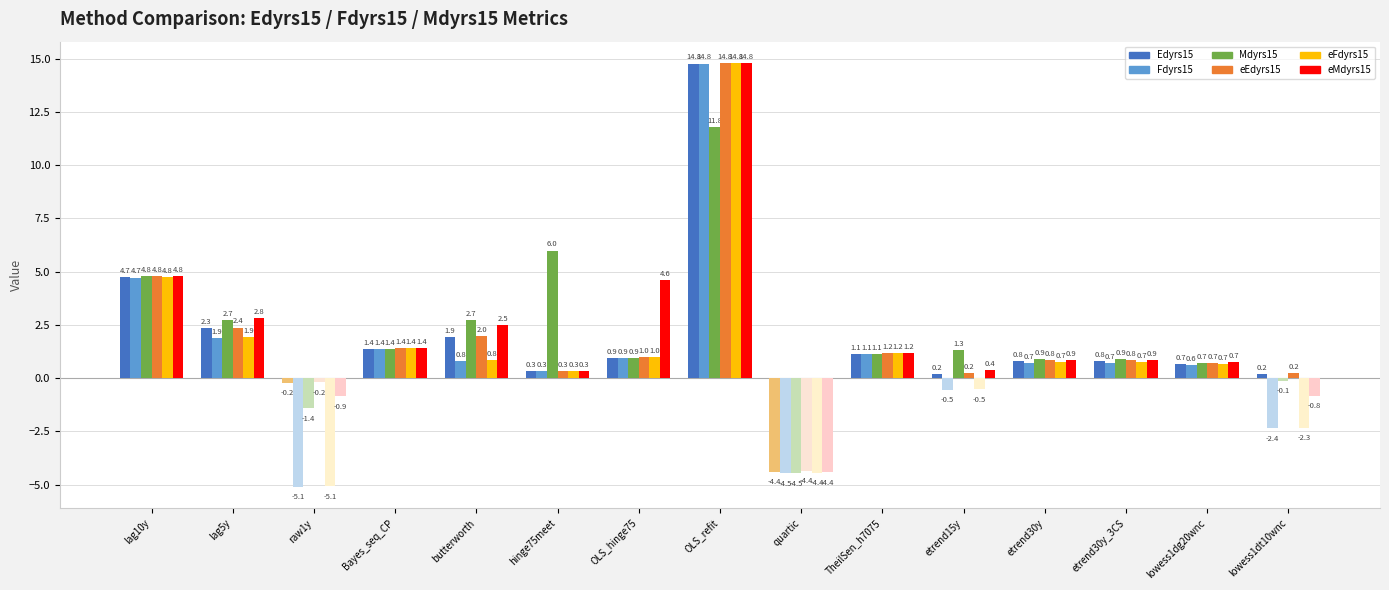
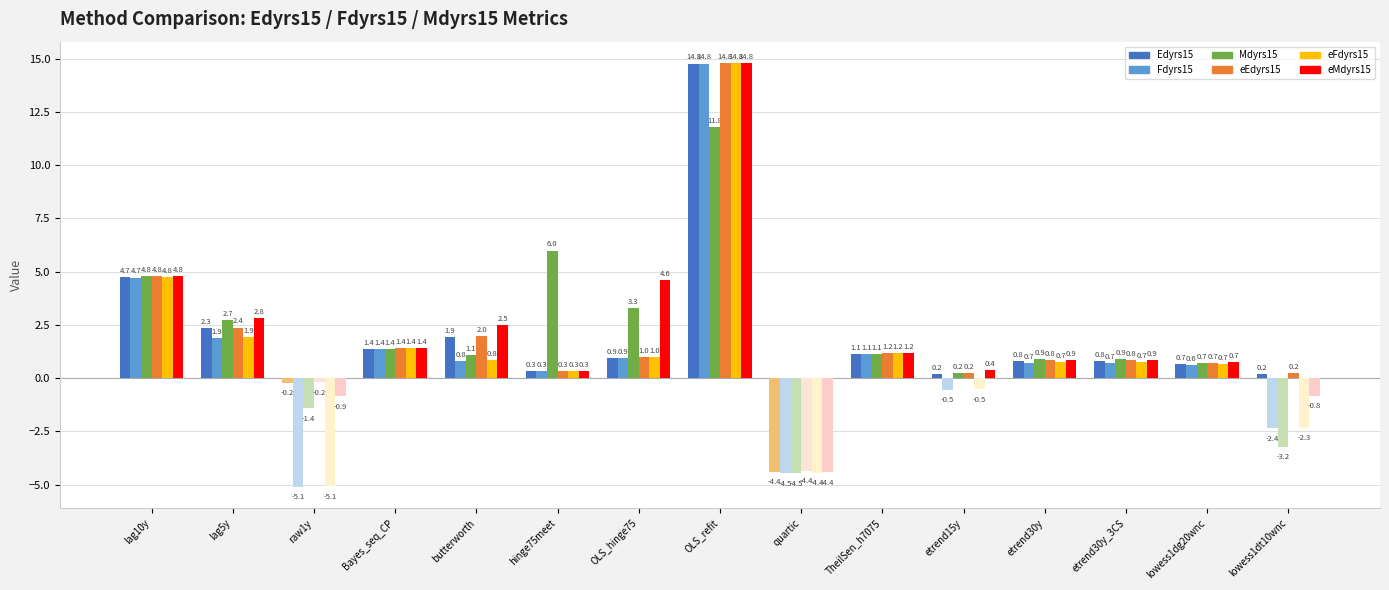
Mdyrs15, butterworth: 2.7 -> 1.1
Mdyrs15, OLS_hinge75: 0.9 -> 3.3
Mdyrs15, etrend15y: 1.3 -> 0.2
Mdyrs15, lowess1dt10wnc: -0.1 -> -3.2
